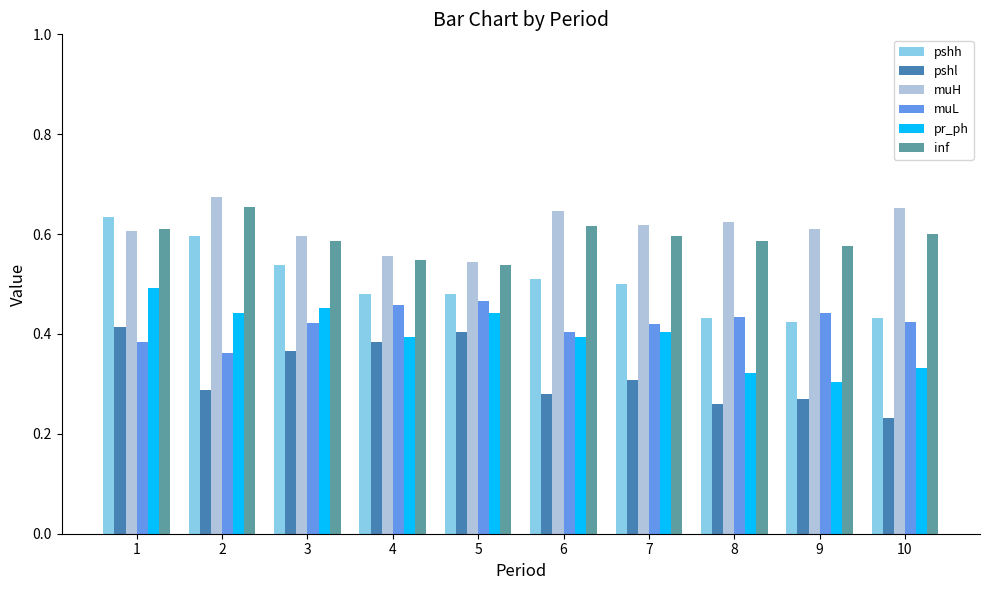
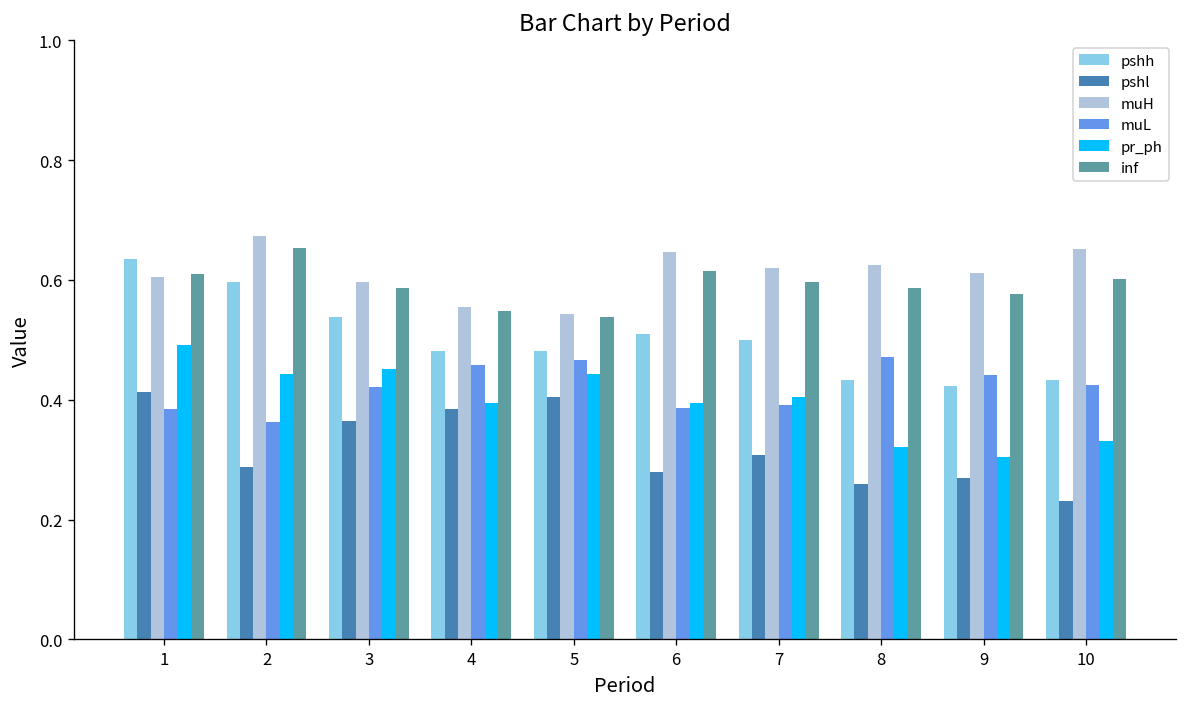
muL, 6: 0.40 -> 0.39
muL, 7: 0.42 -> 0.39
muL, 8: 0.43 -> 0.47
